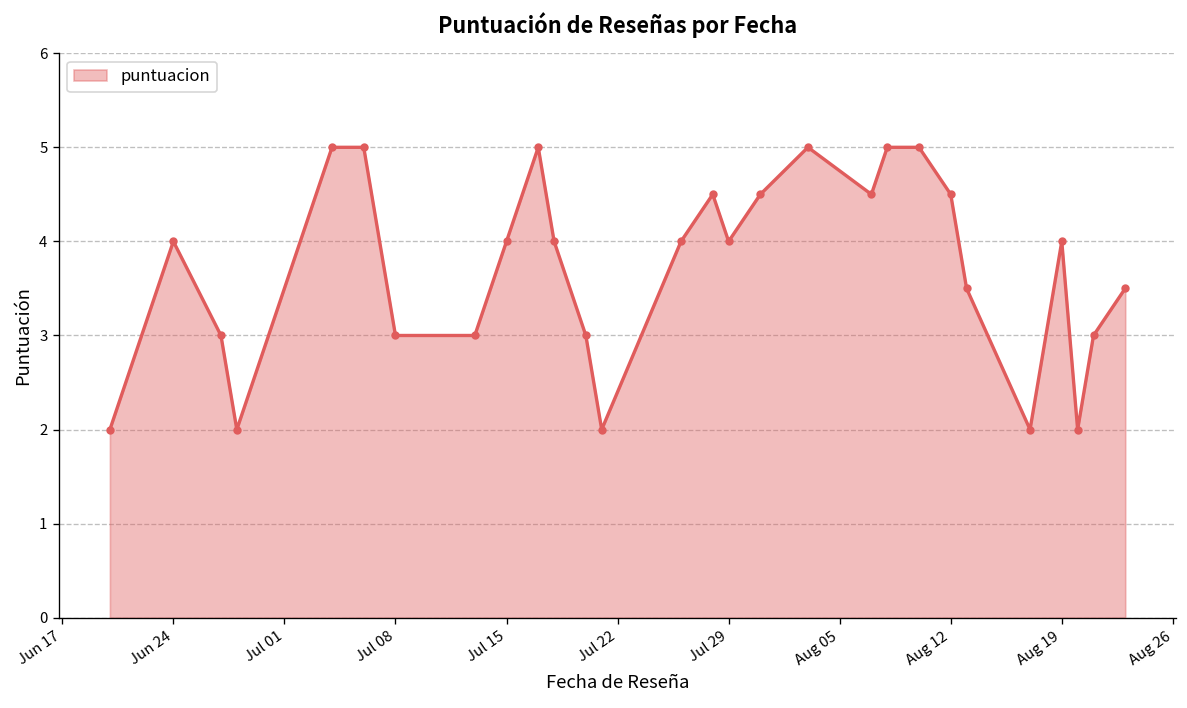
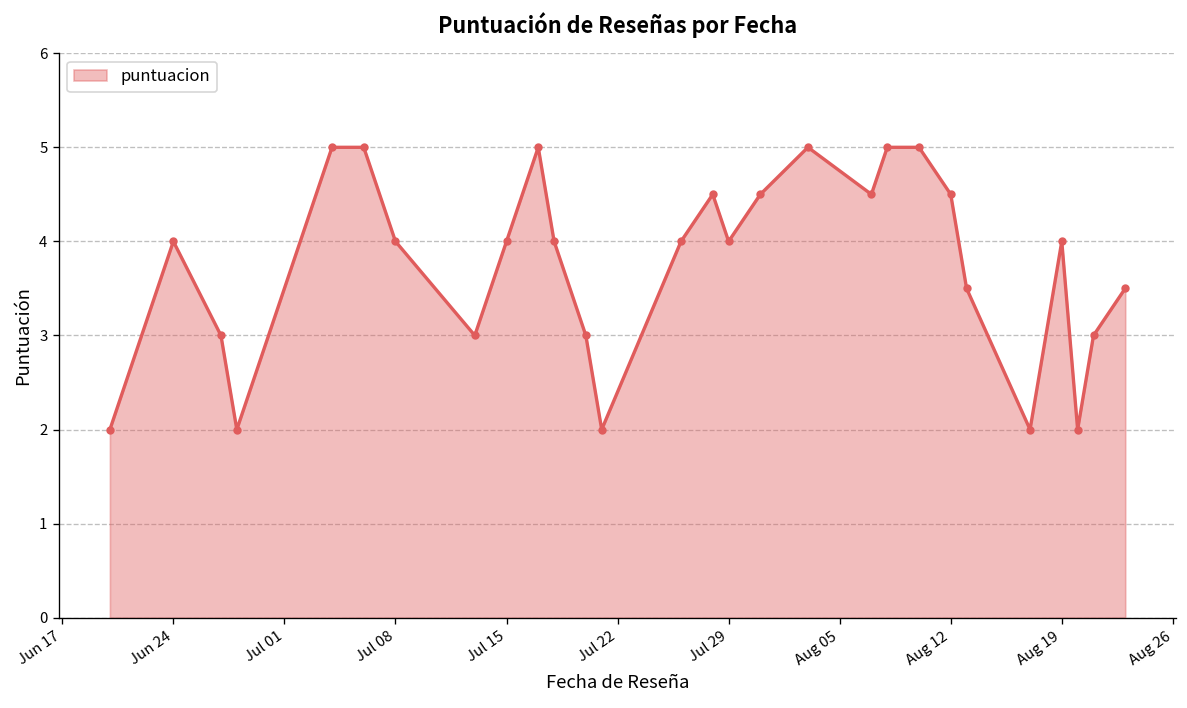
Jul 08: 3 -> 4
